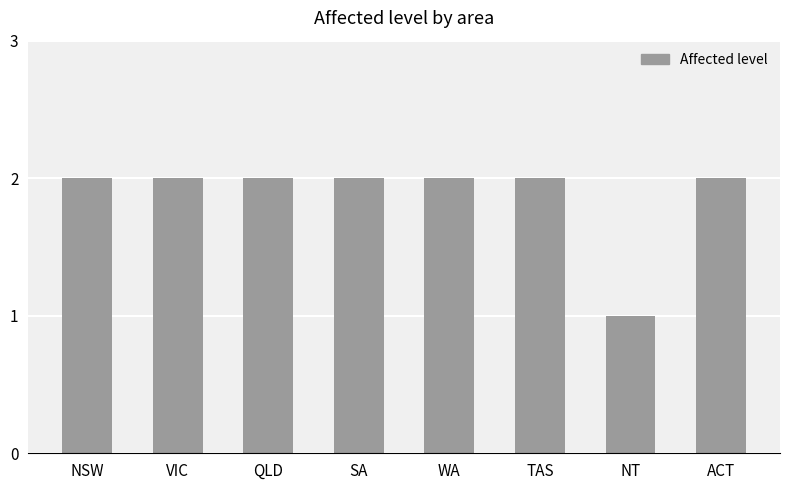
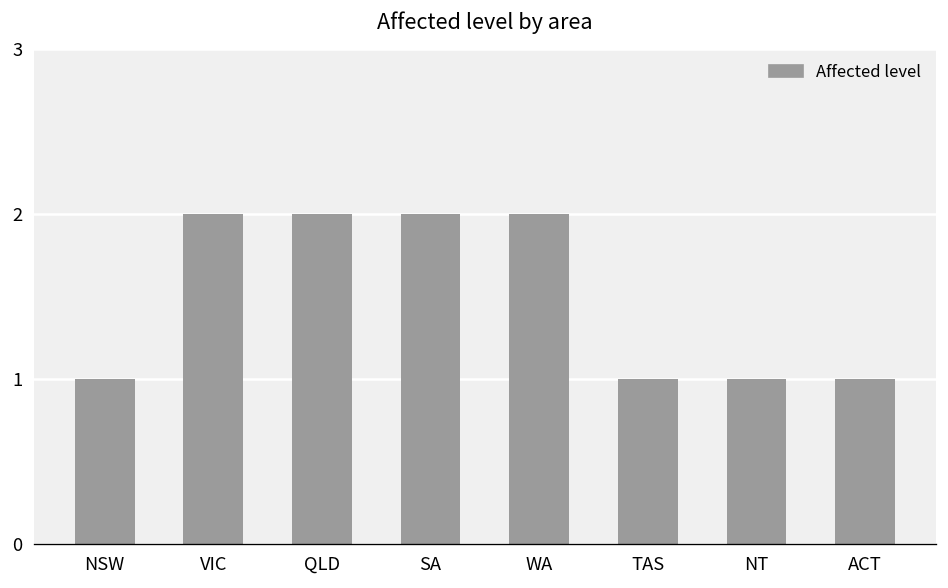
NSW: 2 -> 1
TAS: 2 -> 1
ACT: 2 -> 1
